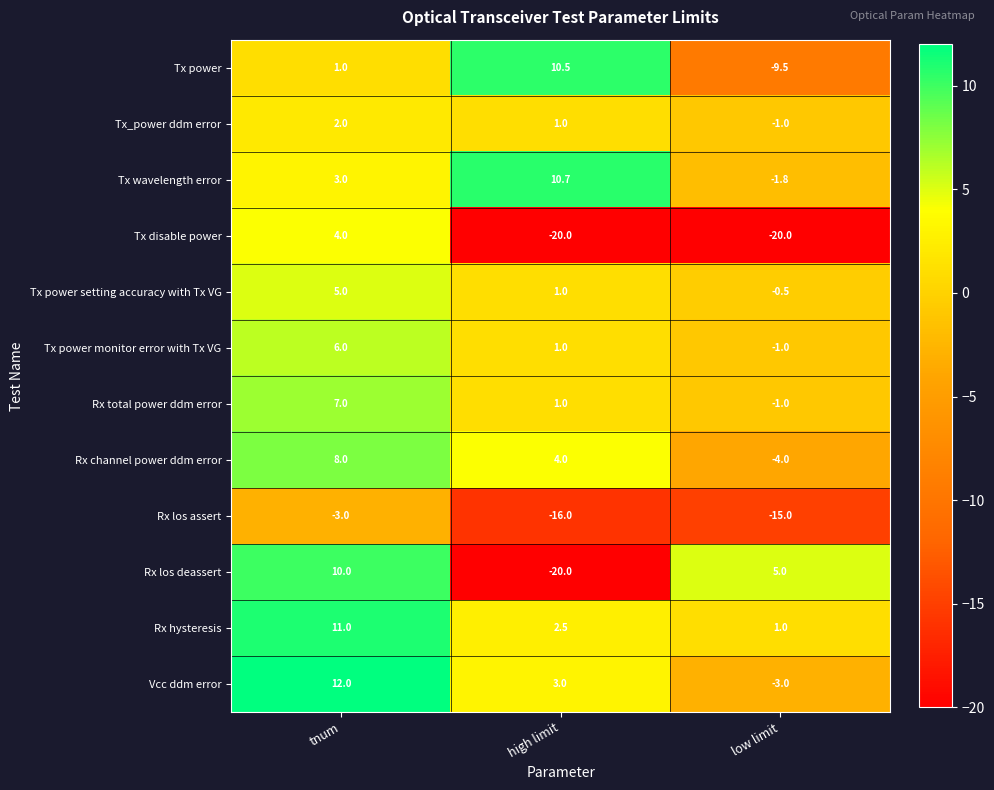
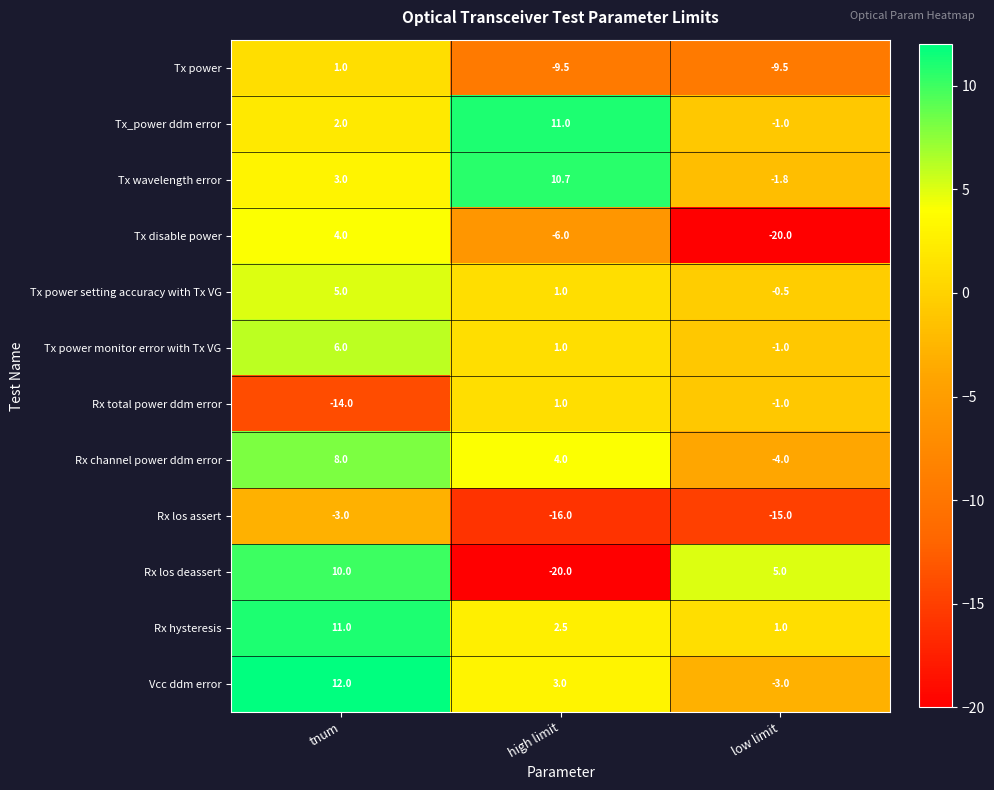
Tx power, high limit: 10.5 -> -9.5
Tx_power ddm error, high limit: 1.0 -> 11.0
Tx disable power, high limit: -20.0 -> -6.0
Rx total power ddm error, tnum: 7.0 -> -14.0
